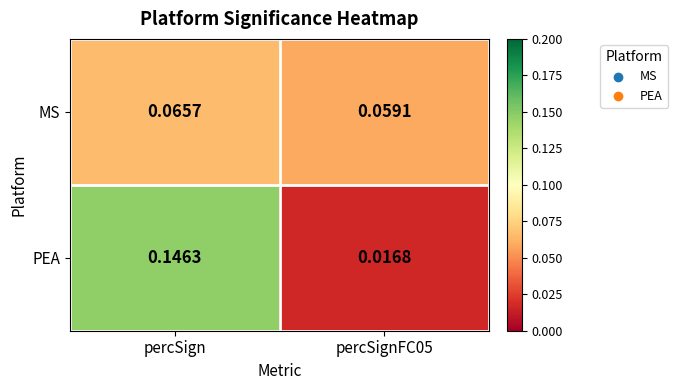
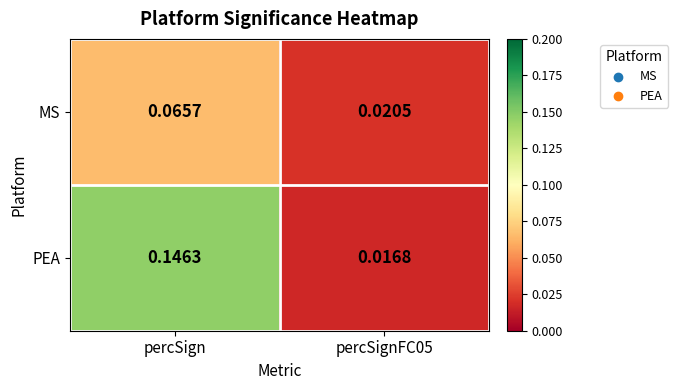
MS, percSignFC05: 0.0591 -> 0.0205
